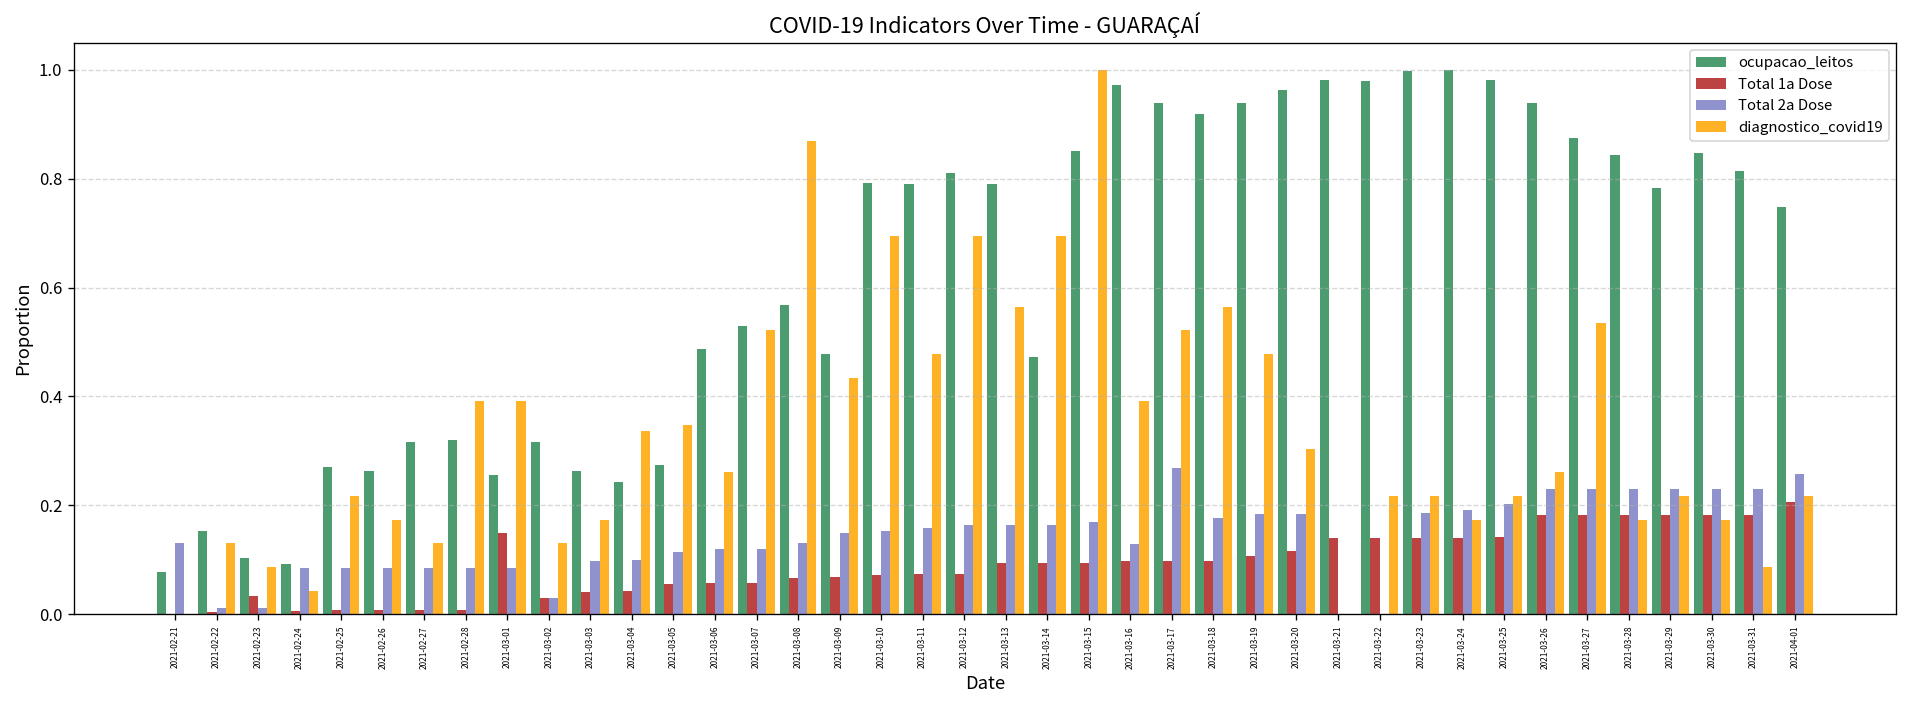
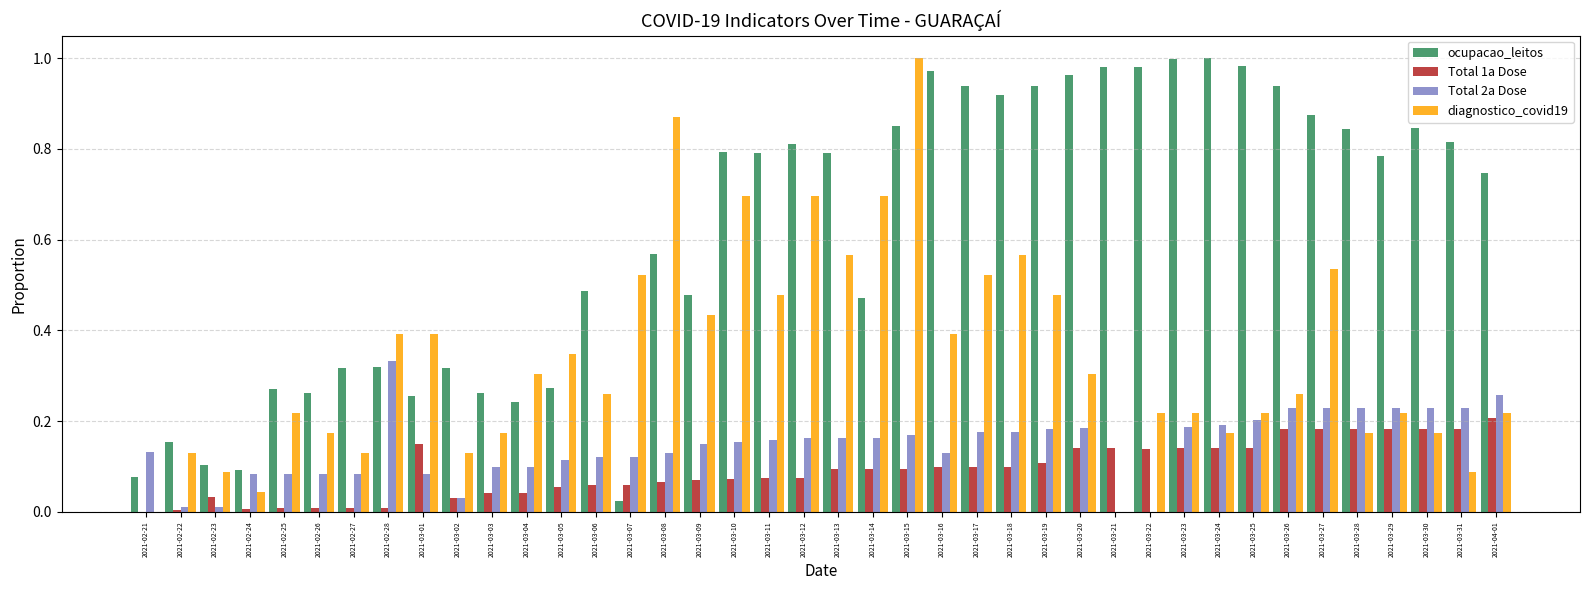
Total 2a Dose, 2021-02-28: 0.08 -> 0.33
diagnostico_covid19, 2021-03-04: 0.34 -> 0.30
ocupacao_leitos, 2021-03-07: 0.53 -> 0.02
Total 2a Dose, 2021-03-17: 0.27 -> 0.18
Total 1a Dose, 2021-03-20: 0.12 -> 0.14
